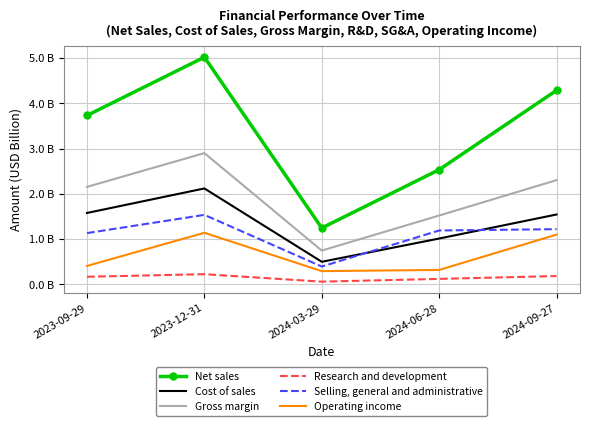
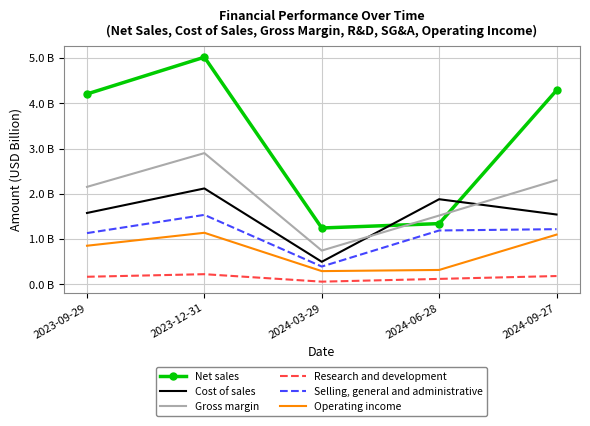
Net sales, 2023-09-29: 3700000000 -> 4200000000
Operating income, 2023-09-29: 400000000 -> 900000000
Net sales, 2024-06-28: 2500000000 -> 1300000000
Cost of sales, 2024-06-28: 1000000000 -> 1900000000
